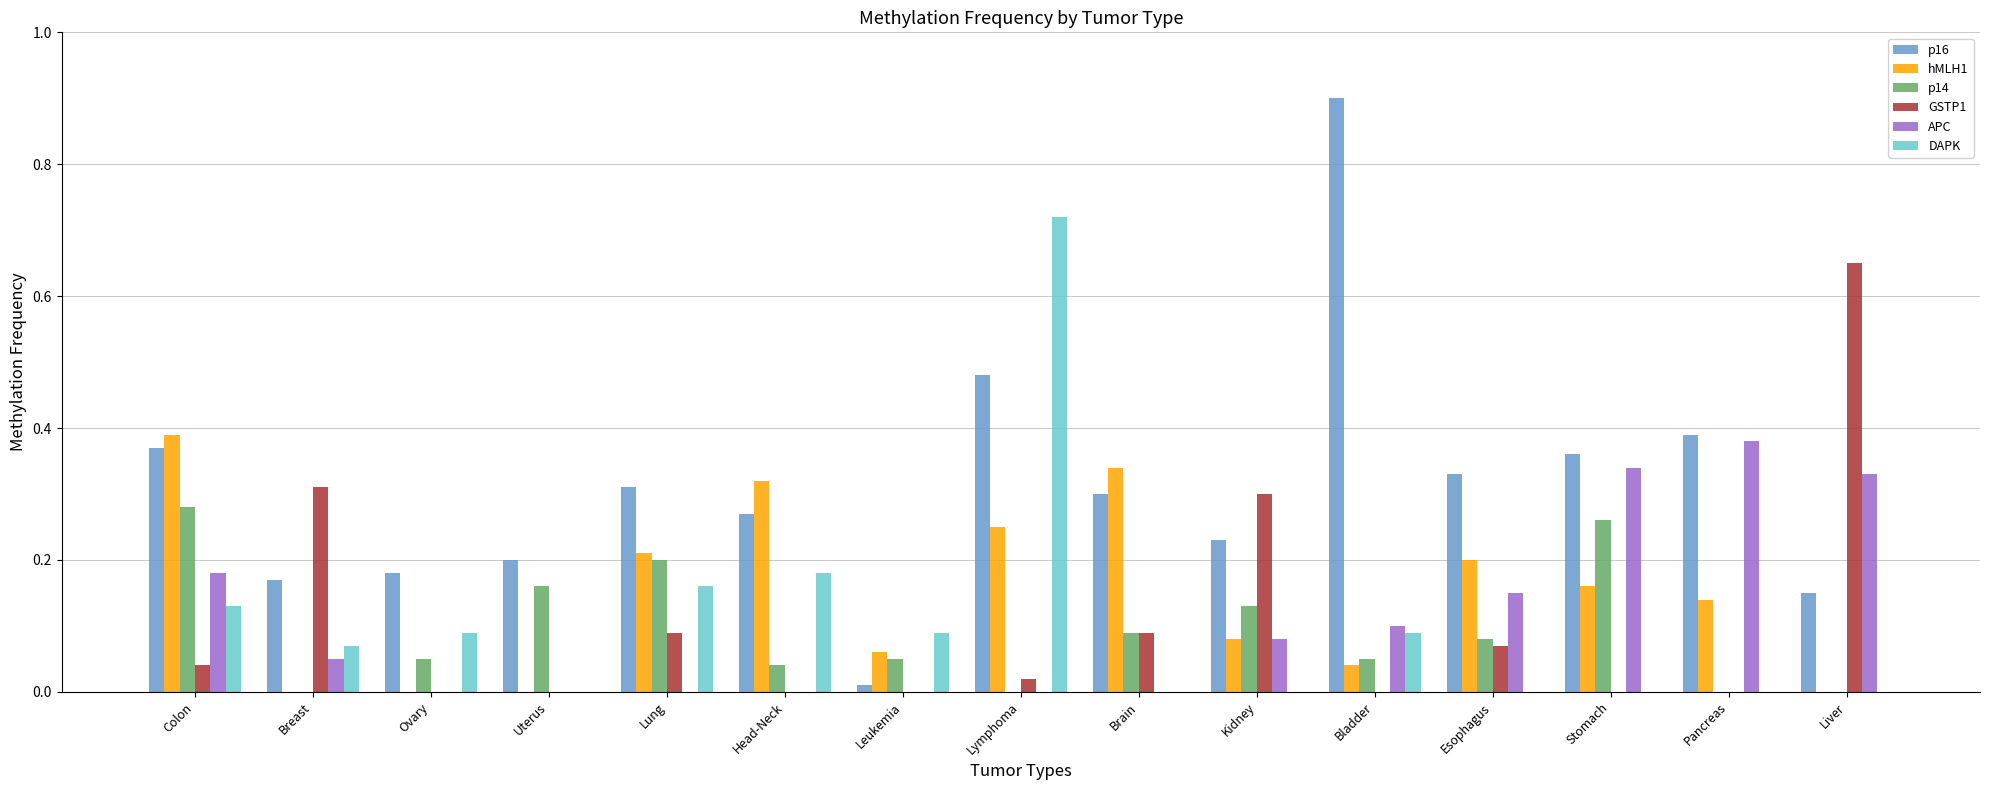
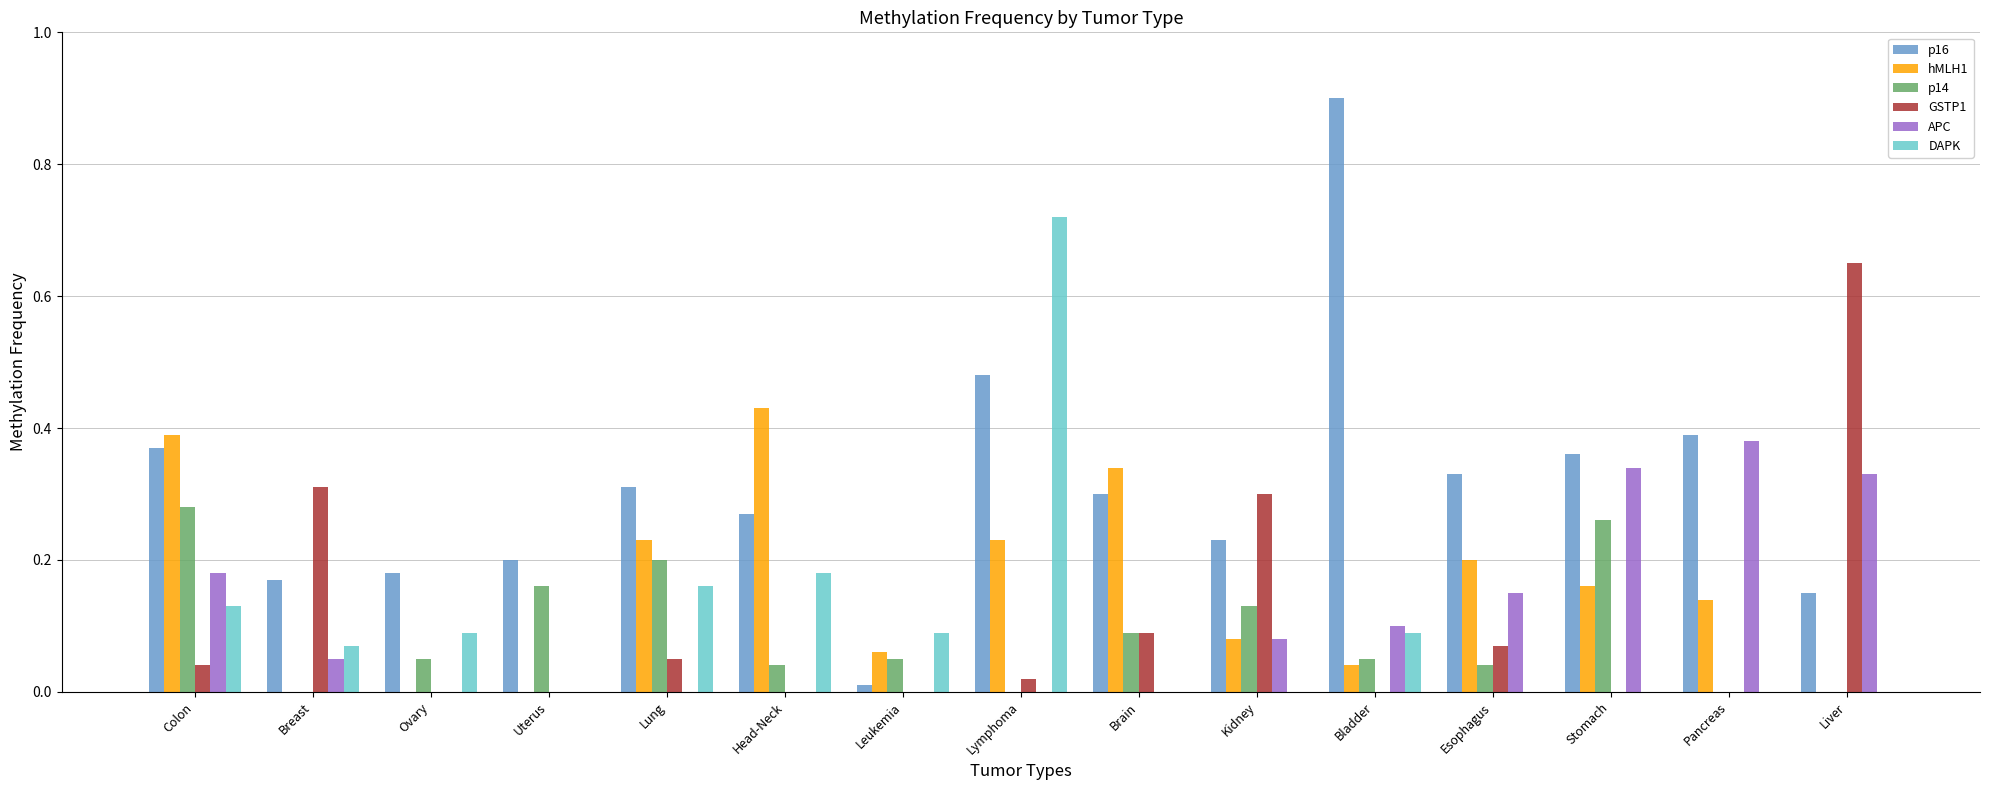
hMLH1, Lung: 0.21 -> 0.23
GSTP1, Lung: 0.09 -> 0.05
hMLH1, Head-Neck: 0.32 -> 0.43
hMLH1, Lymphoma: 0.25 -> 0.23
p14, Esophagus: 0.08 -> 0.04
